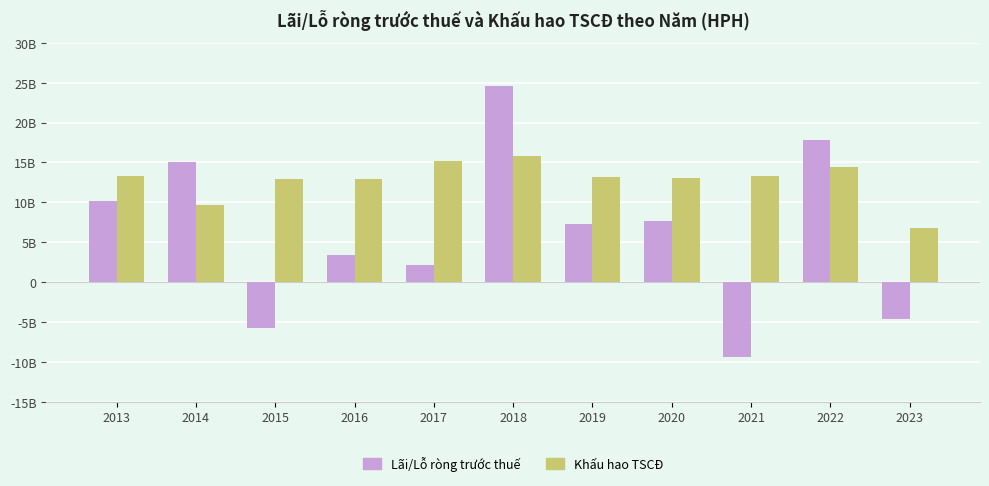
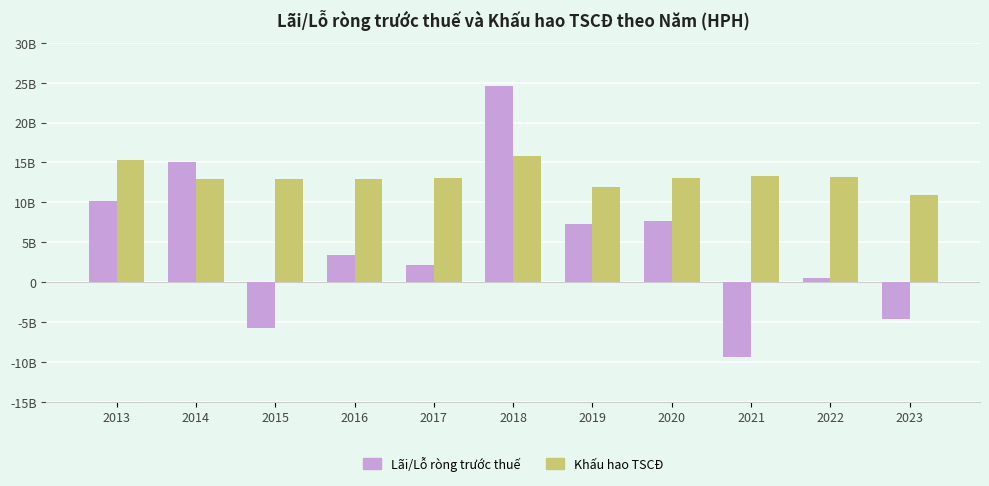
Khấu hao TSCĐ, 2013: 13000000000 -> 15000000000
Khấu hao TSCĐ, 2014: 10000000000 -> 13000000000
Khấu hao TSCĐ, 2017: 15000000000 -> 13000000000
Khấu hao TSCĐ, 2019: 13000000000 -> 12000000000
Lãi/Lỗ ròng trước thuế, 2022: 18000000000 -> 1000000000
Khấu hao TSCĐ, 2022: 14000000000 -> 13000000000
Khấu hao TSCĐ, 2023: 7000000000 -> 11000000000
